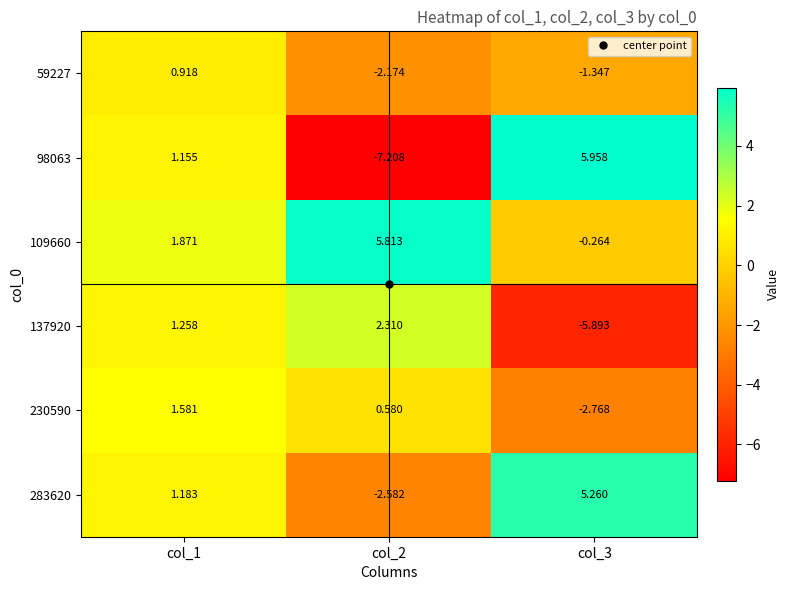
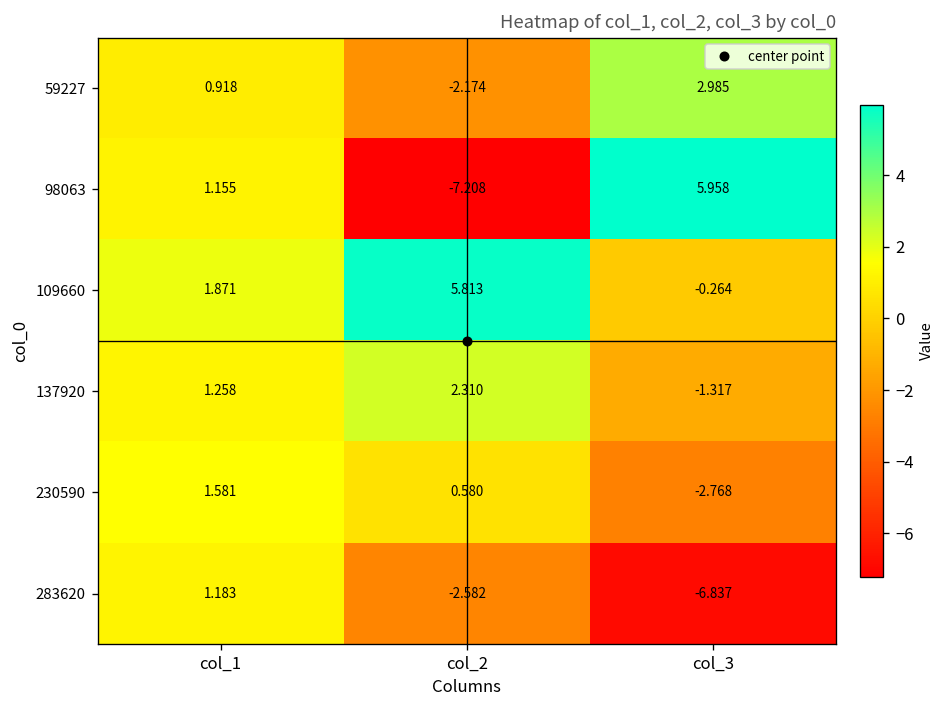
59227, col_3: -1.347 -> 2.985
137920, col_3: -5.893 -> -1.317
283620, col_3: 5.260 -> -6.837
